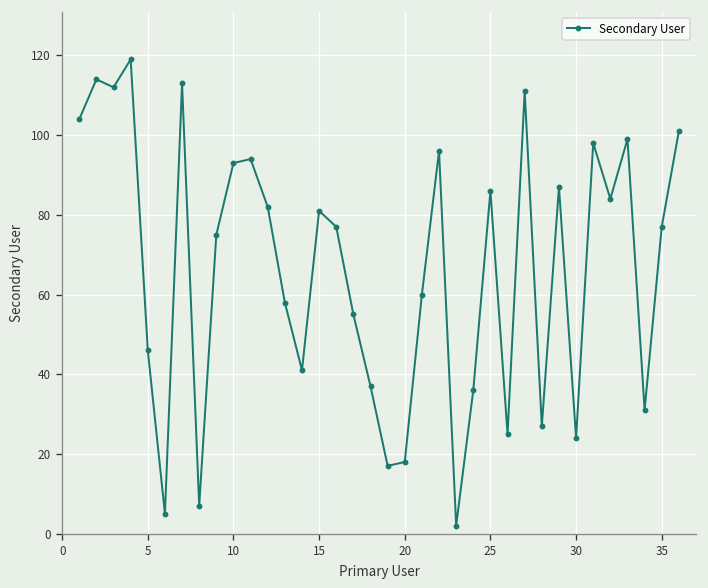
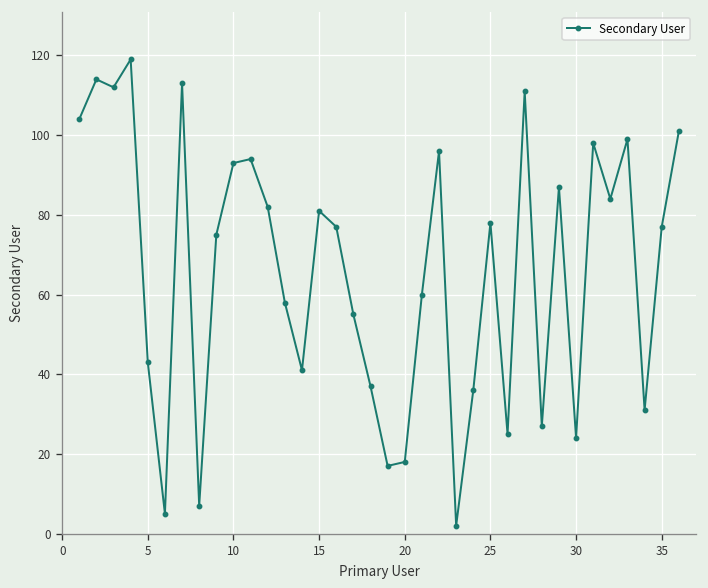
5: 46 -> 43
25: 86 -> 78
